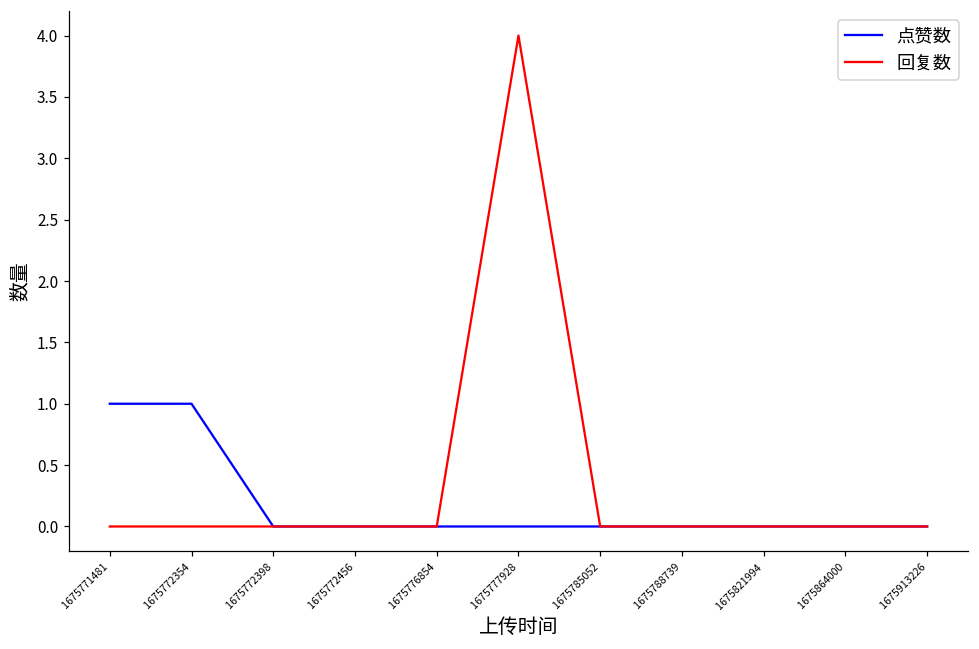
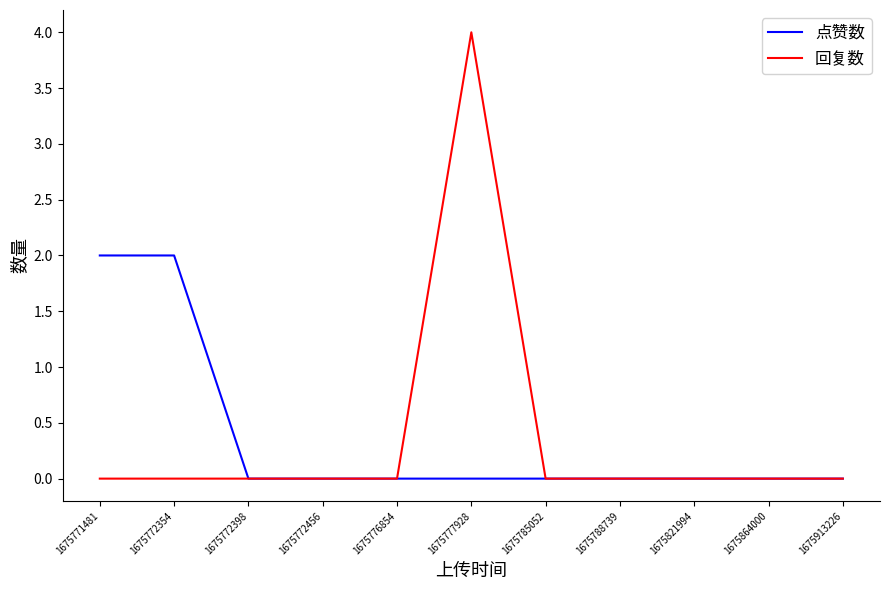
点赞数, 1675771481: 1 -> 2
点赞数, 1675772354: 1 -> 2
